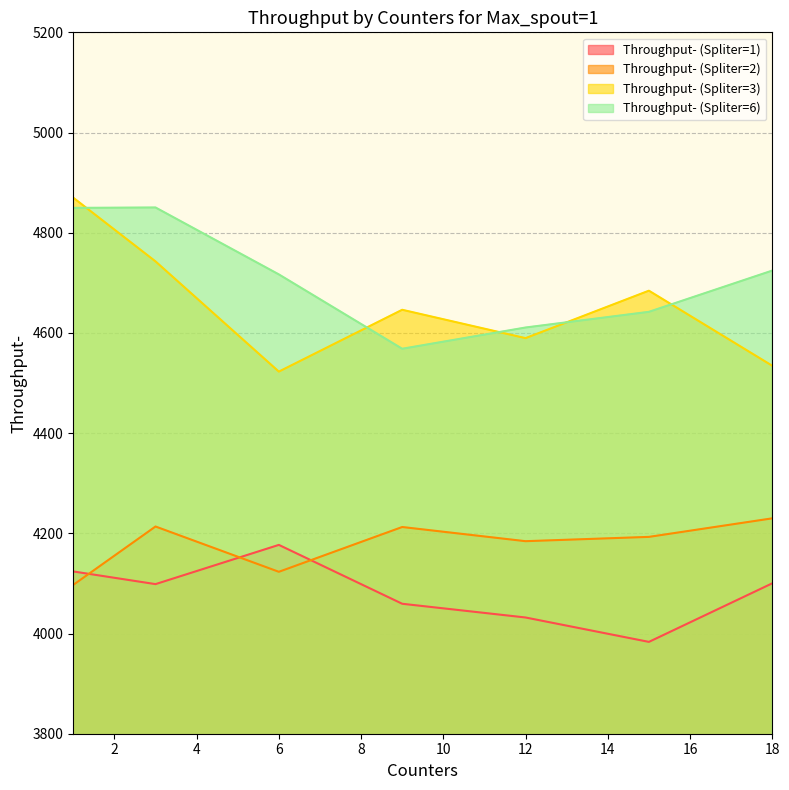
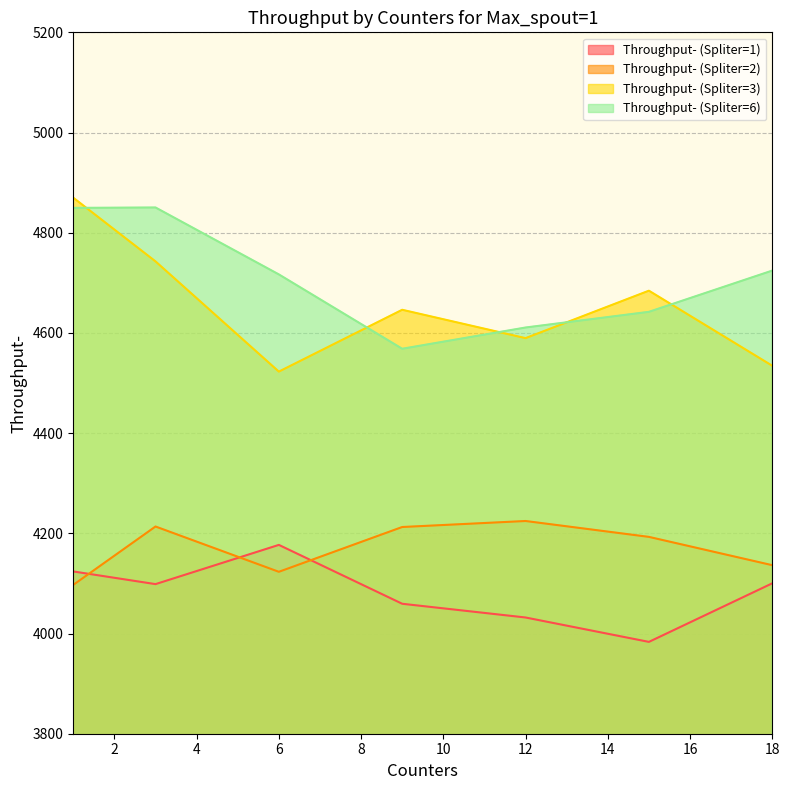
Throughput- (Spliter=2), 12: 4180 -> 4220
Throughput- (Spliter=2), 18: 4230 -> 4140
